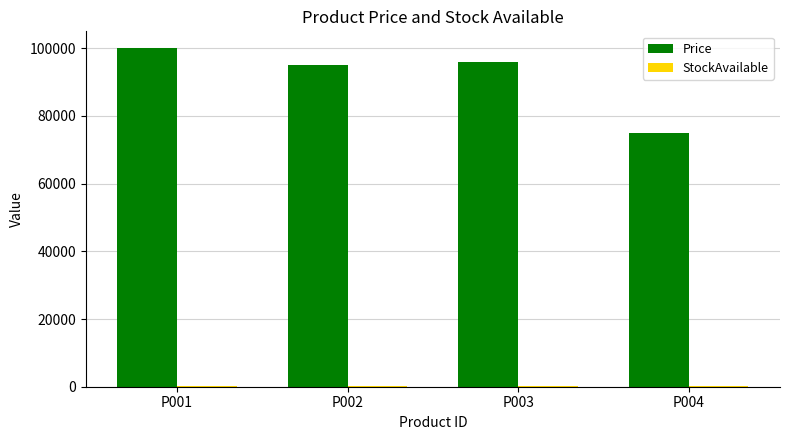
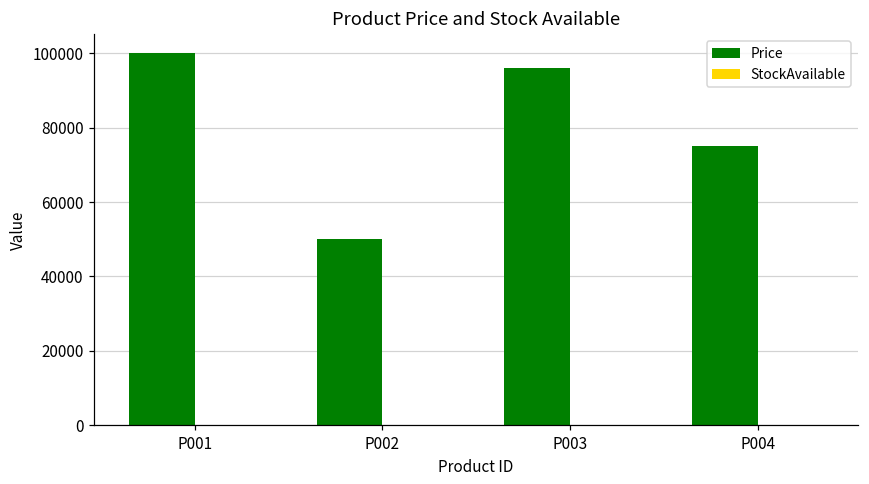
Price, P002: 95000 -> 50000
